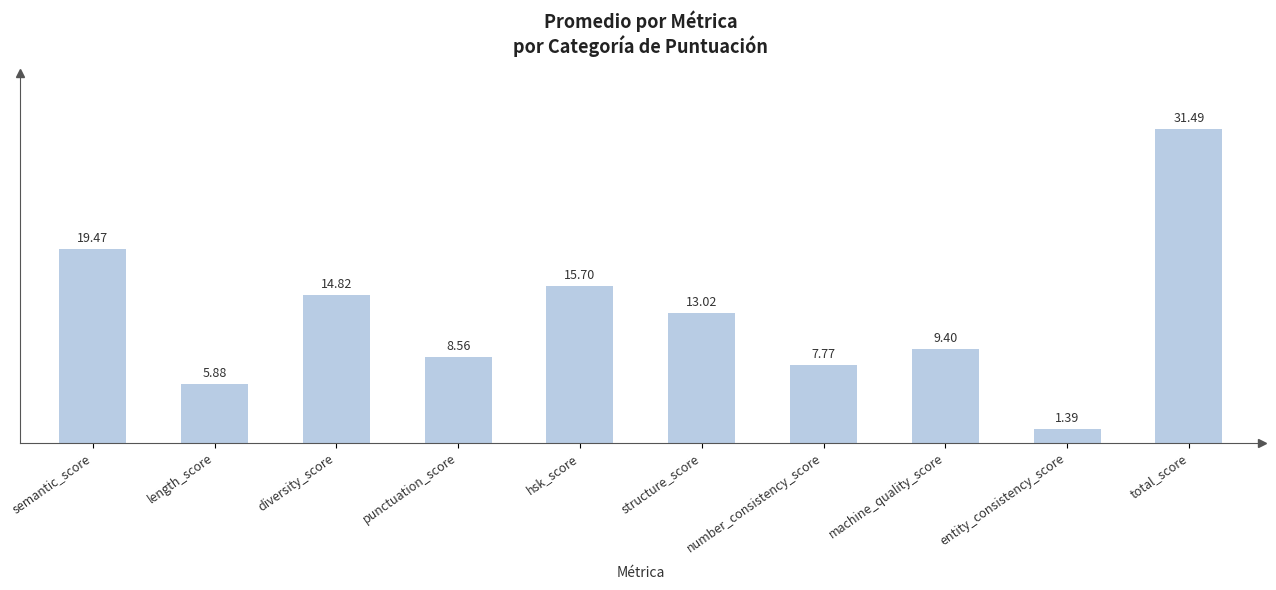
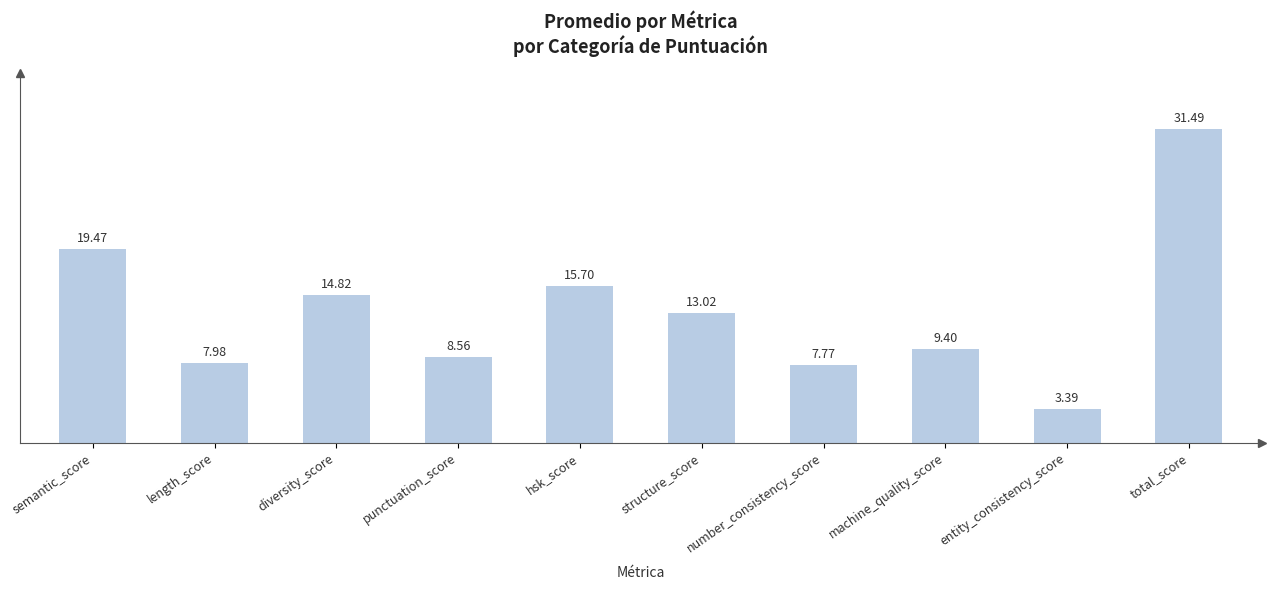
length_score: 5.88 -> 7.98
entity_consistency_score: 1.39 -> 3.39
